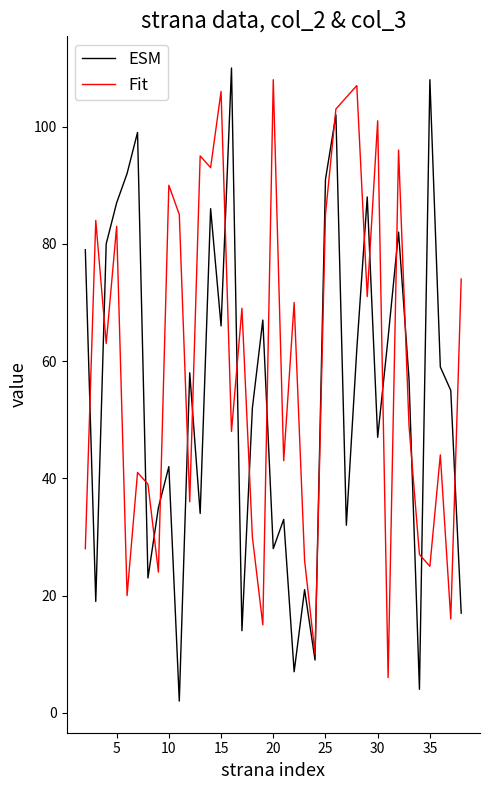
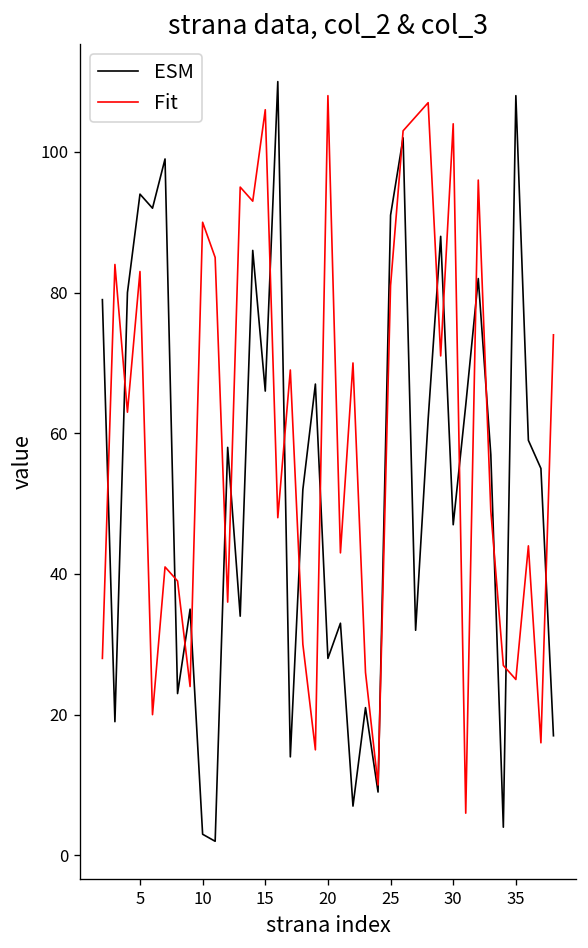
ESM, 5: 87 -> 94
ESM, 10: 42 -> 3
Fit, 25: 85 -> 81
Fit, 30: 101 -> 104
